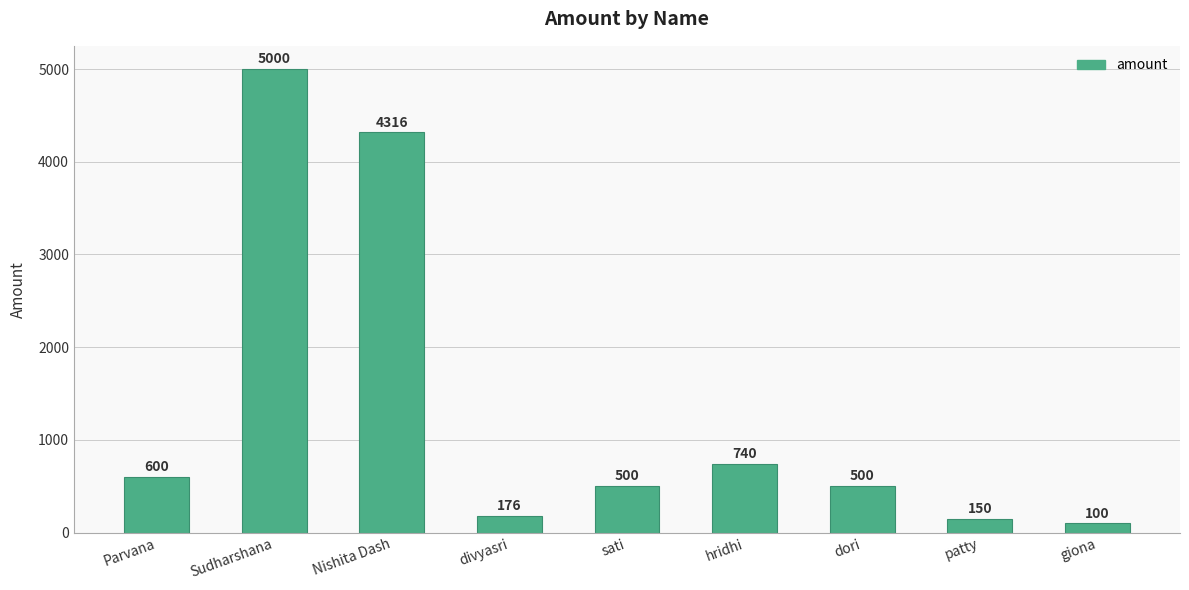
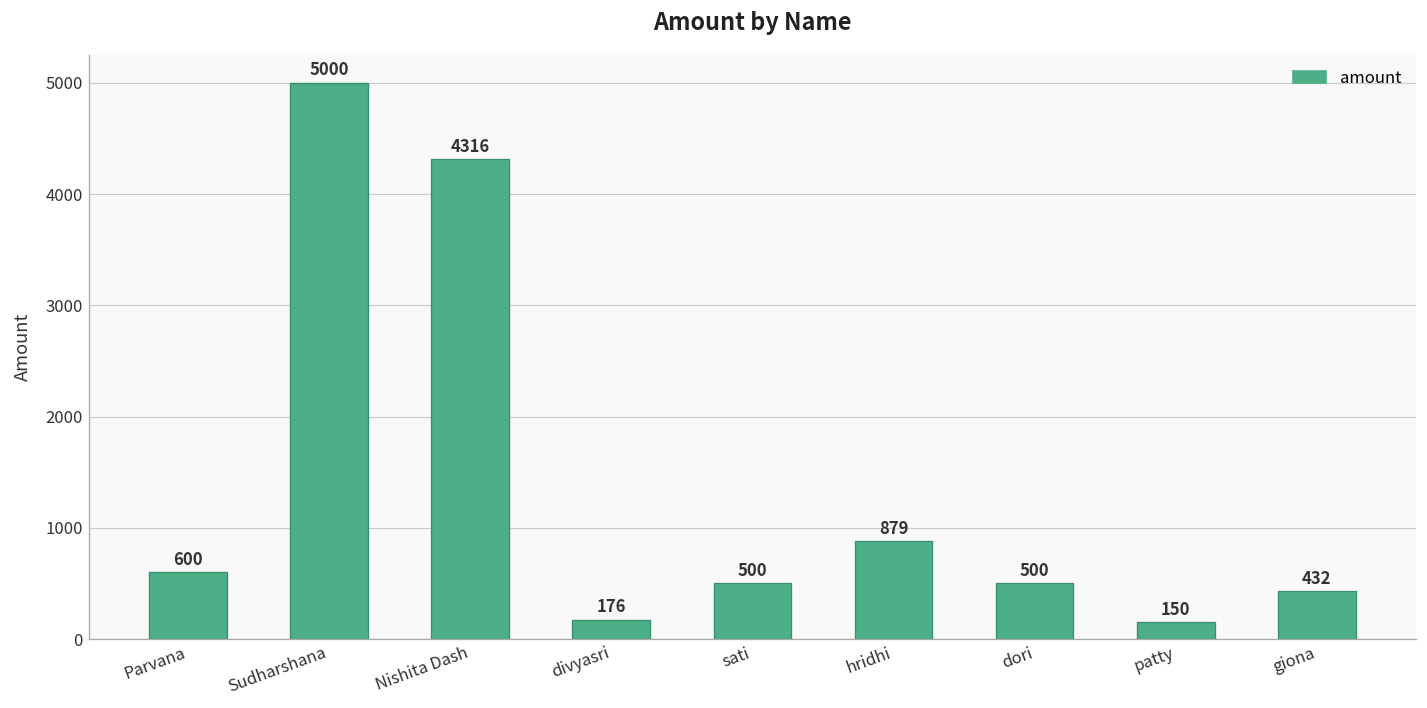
hridhi: 740 -> 879
giona: 100 -> 432
